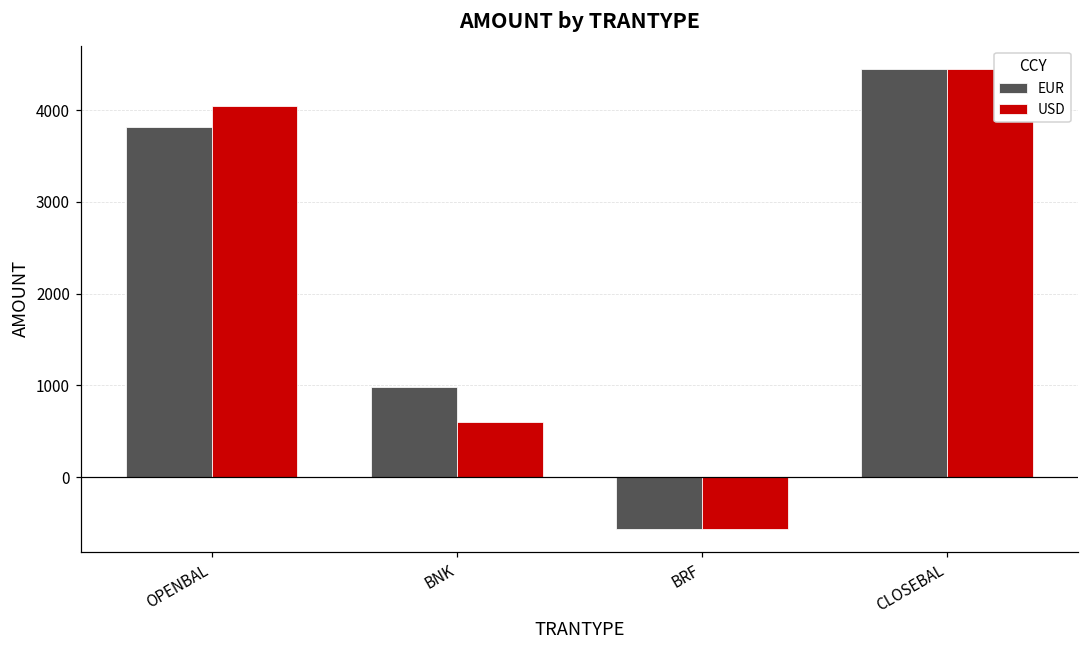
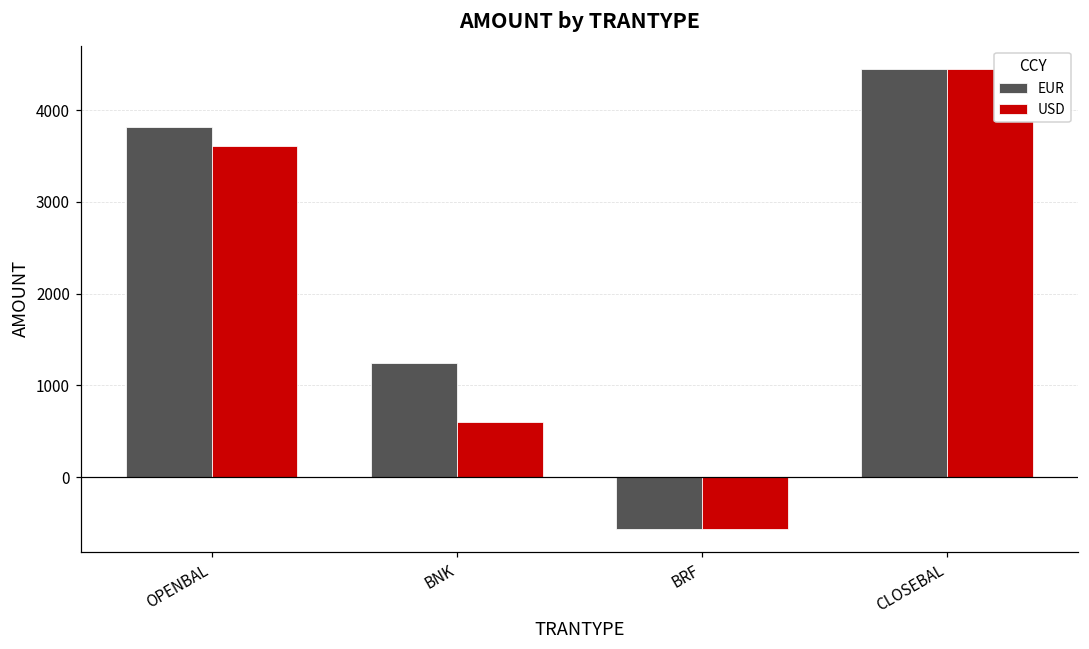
USD, OPENBAL: 4000 -> 3600
EUR, BNK: 1000 -> 1200
